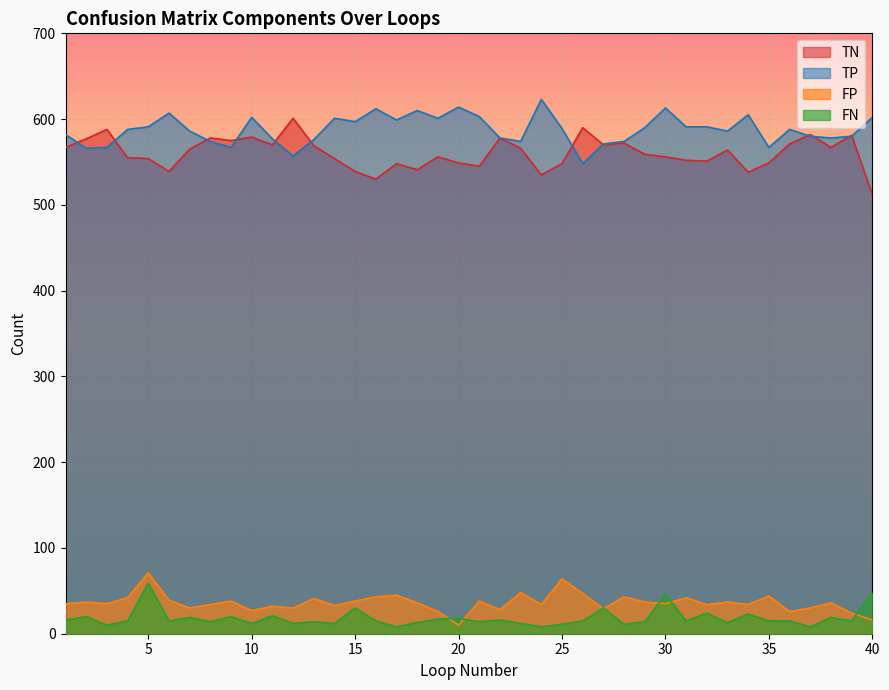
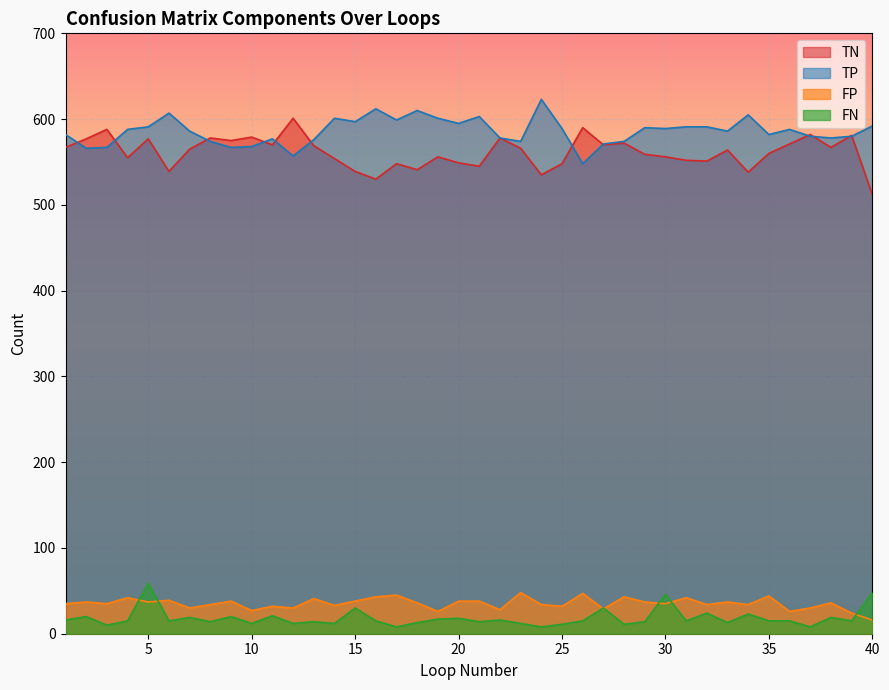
TN, 5: 550 -> 580
FP, 5: 70 -> 40
TP, 10: 600 -> 570
TP, 20: 610 -> 600
FP, 20: 10 -> 40
FP, 25: 60 -> 30
TP, 30: 610 -> 590
TN, 35: 550 -> 560
TP, 35: 570 -> 580
TP, 40: 600 -> 590
